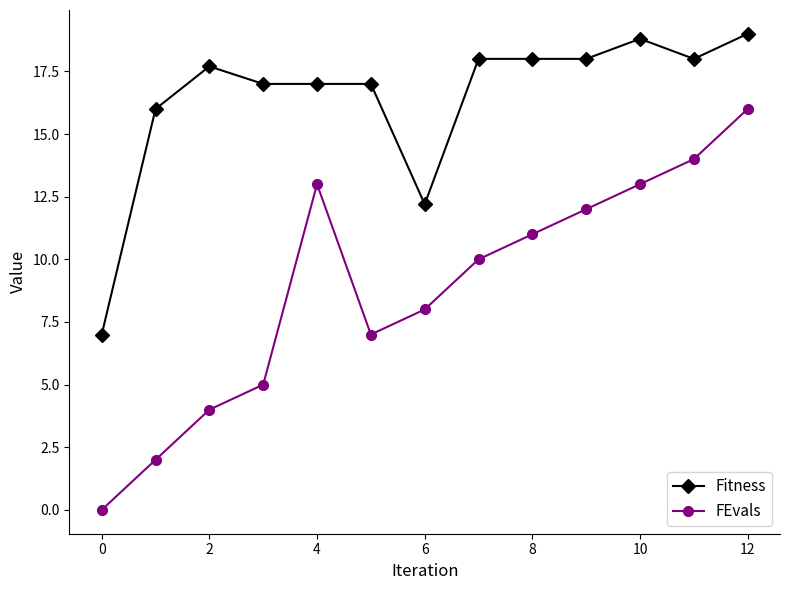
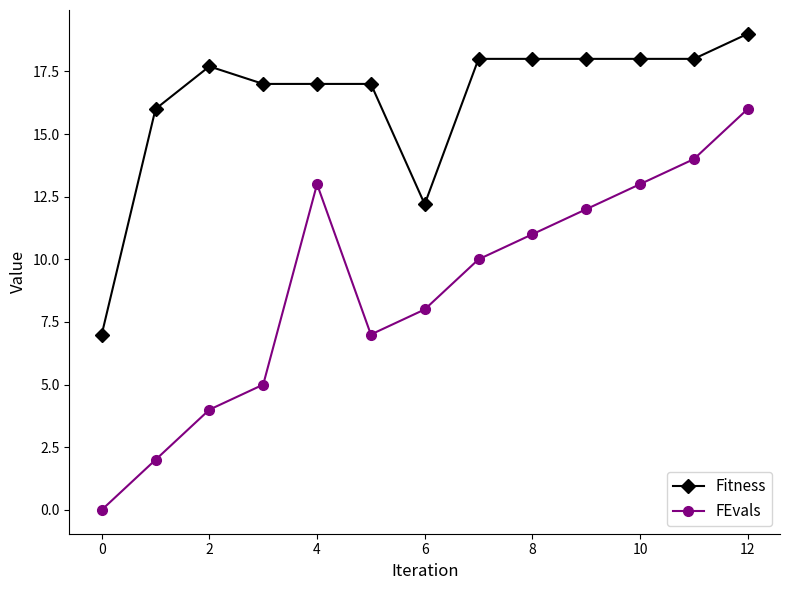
Fitness, 10: 18.8 -> 18.0
